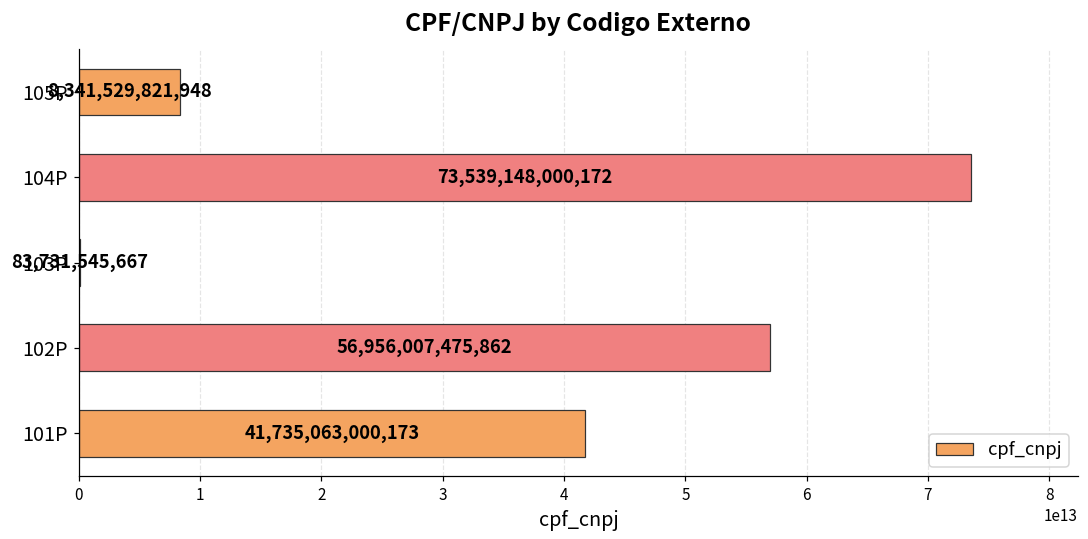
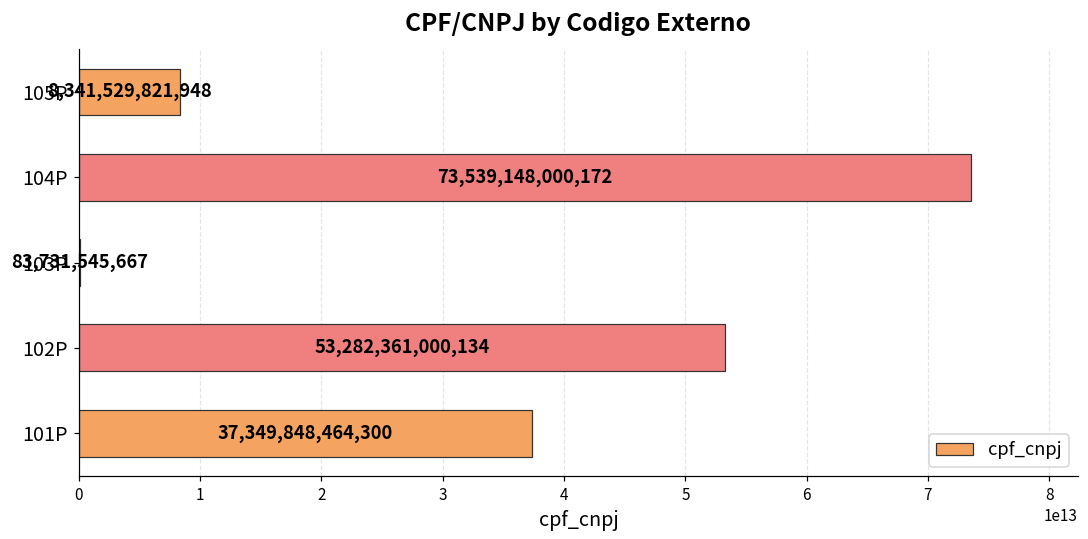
102P: 56,956,007,475,862 -> 53,282,361,000,134
101P: 41,735,063,000,173 -> 37,349,848,464,300
